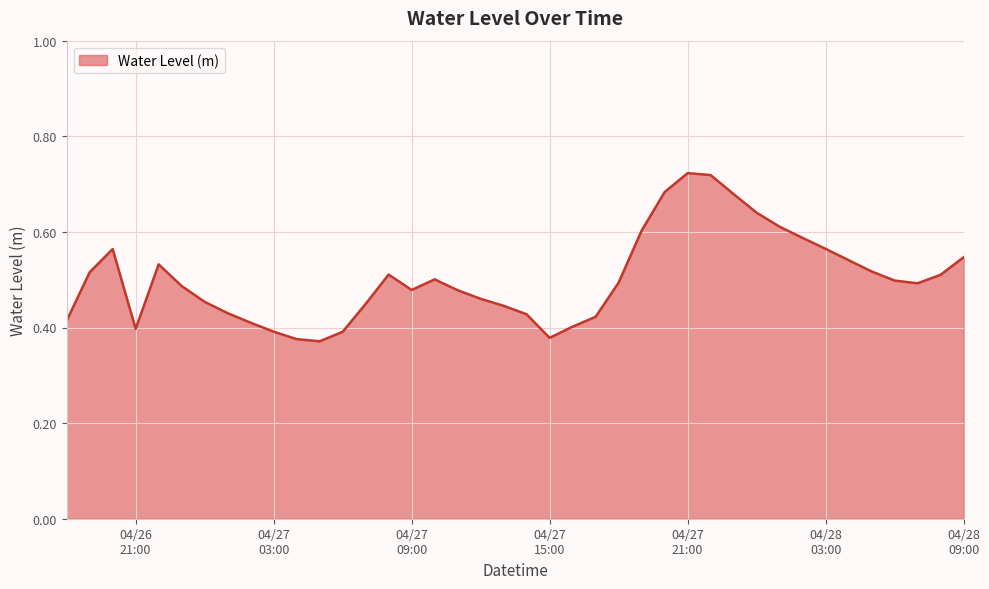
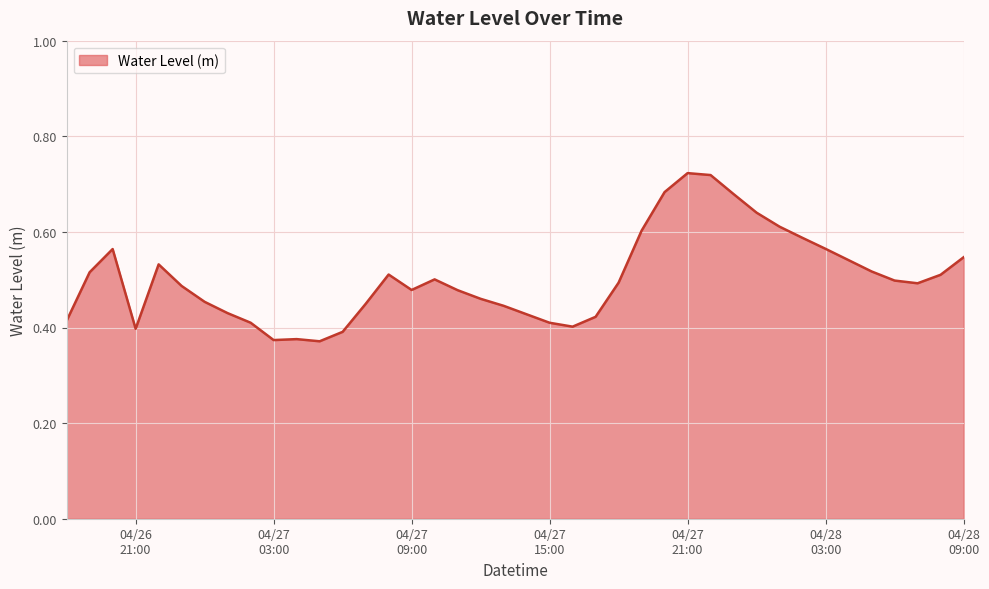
04/27 03:00: 0.39 -> 0.37
04/27 15:00: 0.38 -> 0.41
